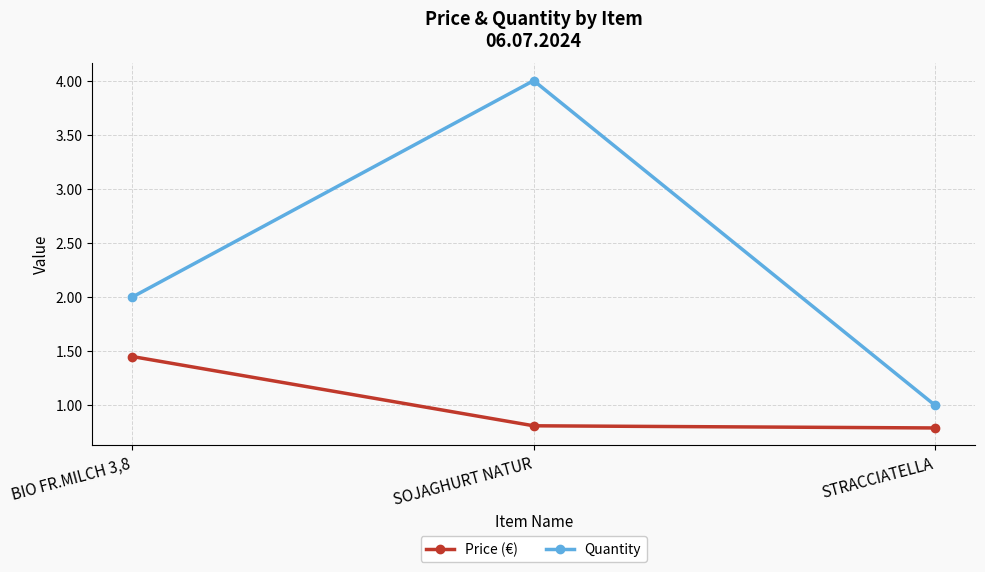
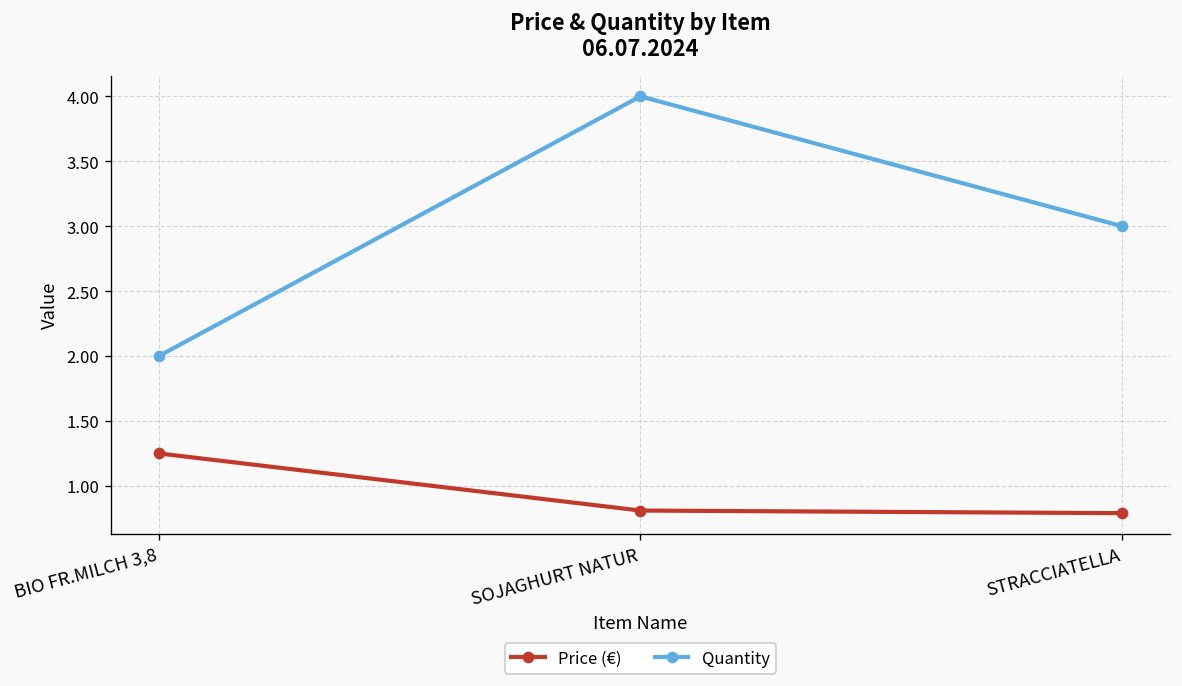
Price (€), BIO FR.MILCH 3,8: 1.45 -> 1.25
Quantity, STRACCIATELLA: 1 -> 3
